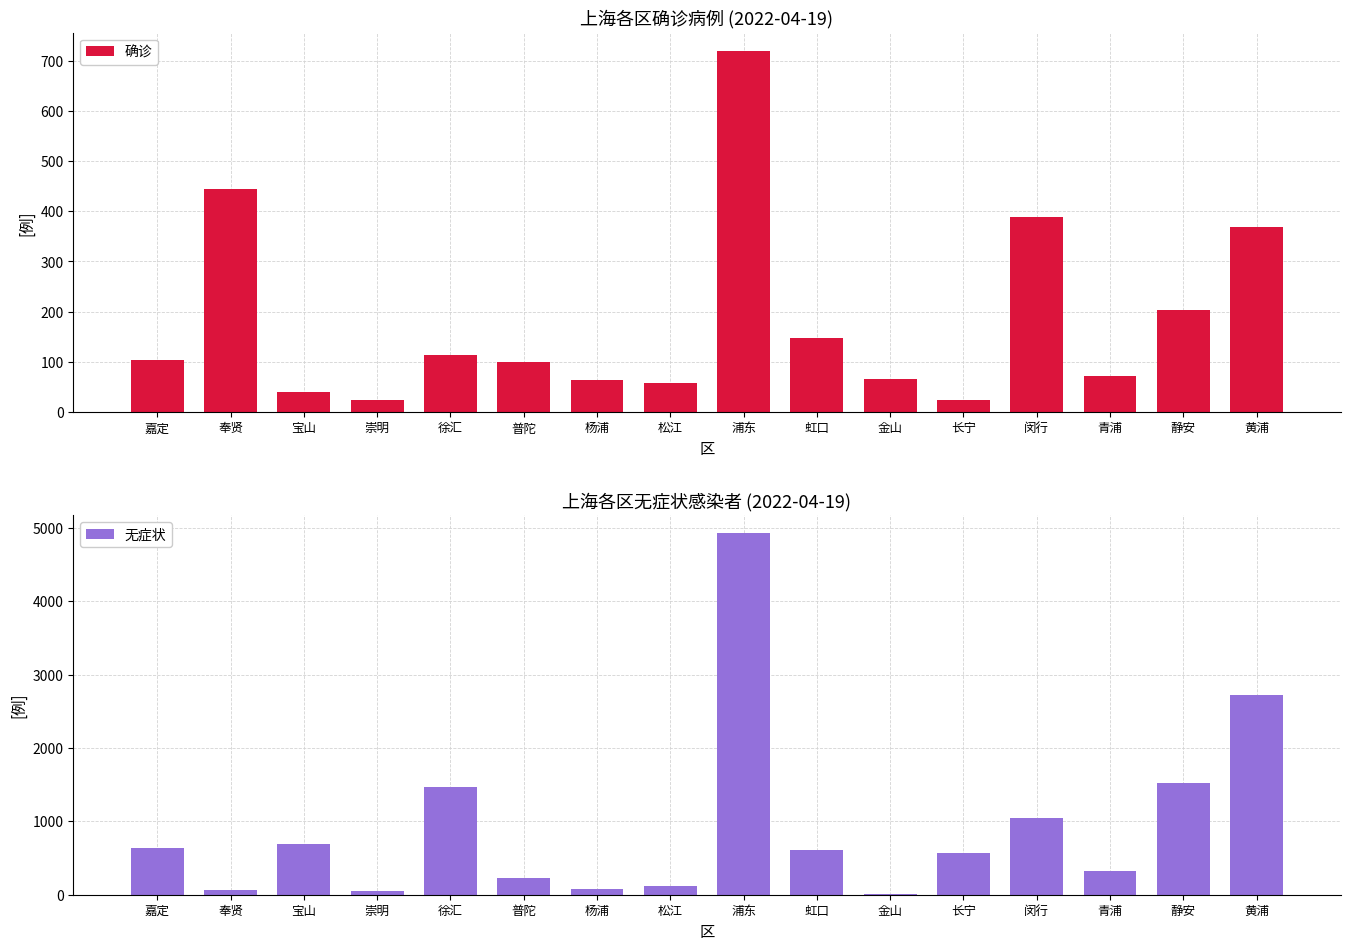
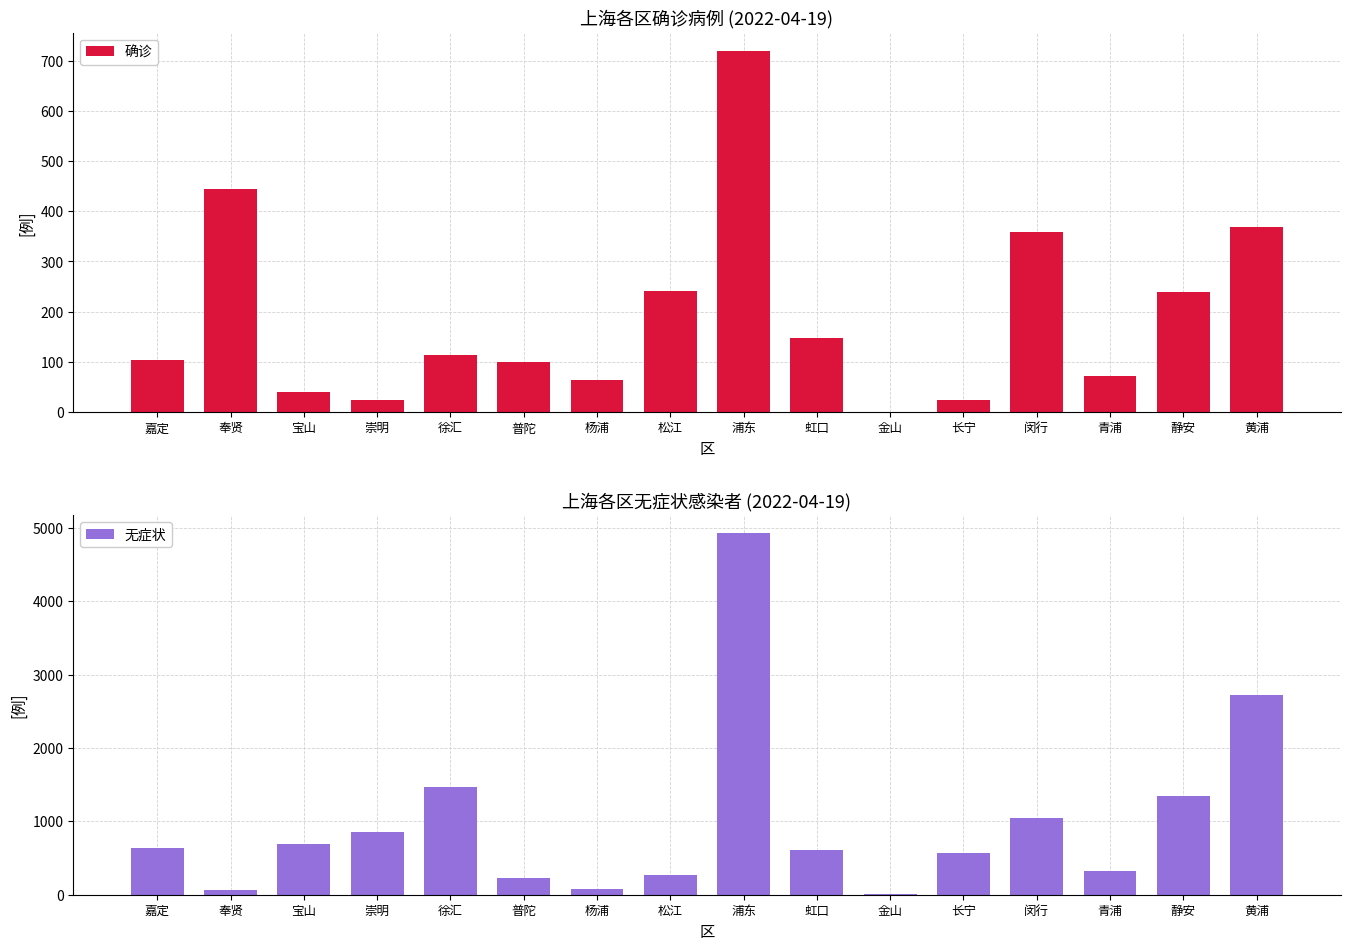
上海各区确诊病例 (2022-04-19), 松江: 60 -> 240
上海各区确诊病例 (2022-04-19), 金山: 70 -> 0
上海各区确诊病例 (2022-04-19), 闵行: 390 -> 360
上海各区确诊病例 (2022-04-19), 静安: 200 -> 240
上海各区无症状感染者 (2022-04-19), 崇明: 100 -> 900
上海各区无症状感染者 (2022-04-19), 松江: 100 -> 300
上海各区无症状感染者 (2022-04-19), 静安: 1500 -> 1300
